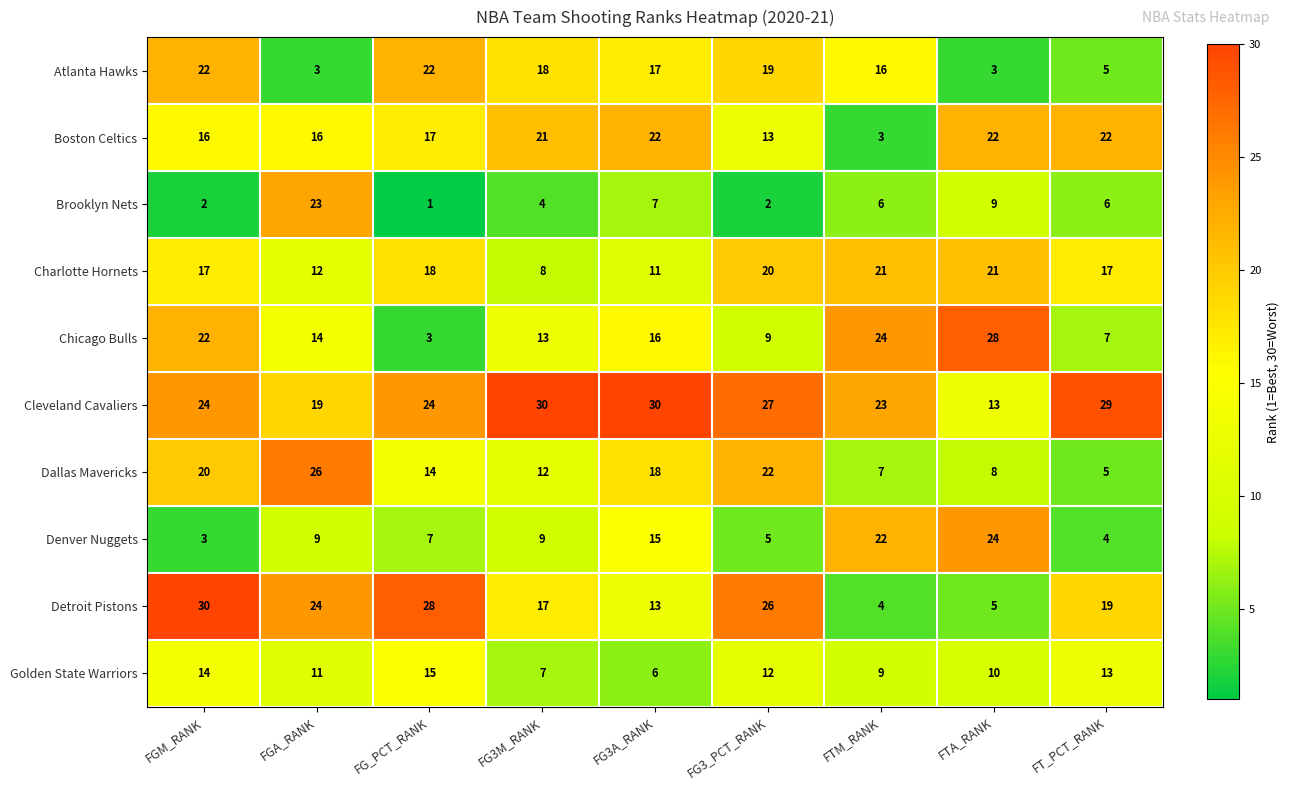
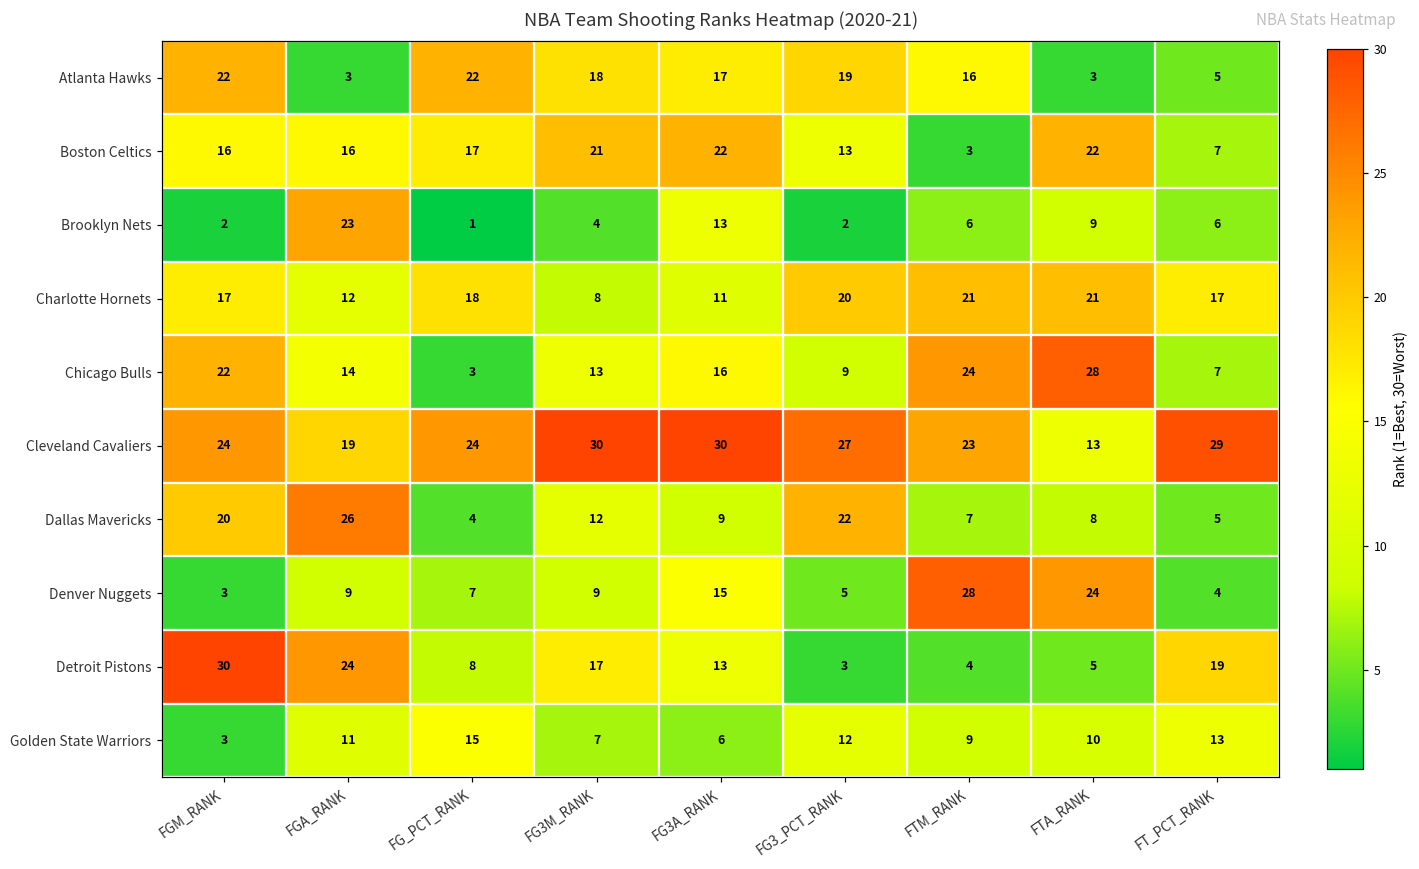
Boston Celtics, FT_PCT_RANK: 22 -> 7
Brooklyn Nets, FG3A_RANK: 7 -> 13
Dallas Mavericks, FG_PCT_RANK: 14 -> 4
Dallas Mavericks, FG3A_RANK: 18 -> 9
Denver Nuggets, FTM_RANK: 22 -> 28
Detroit Pistons, FG_PCT_RANK: 28 -> 8
Detroit Pistons, FG3_PCT_RANK: 26 -> 3
Golden State Warriors, FGM_RANK: 14 -> 3
